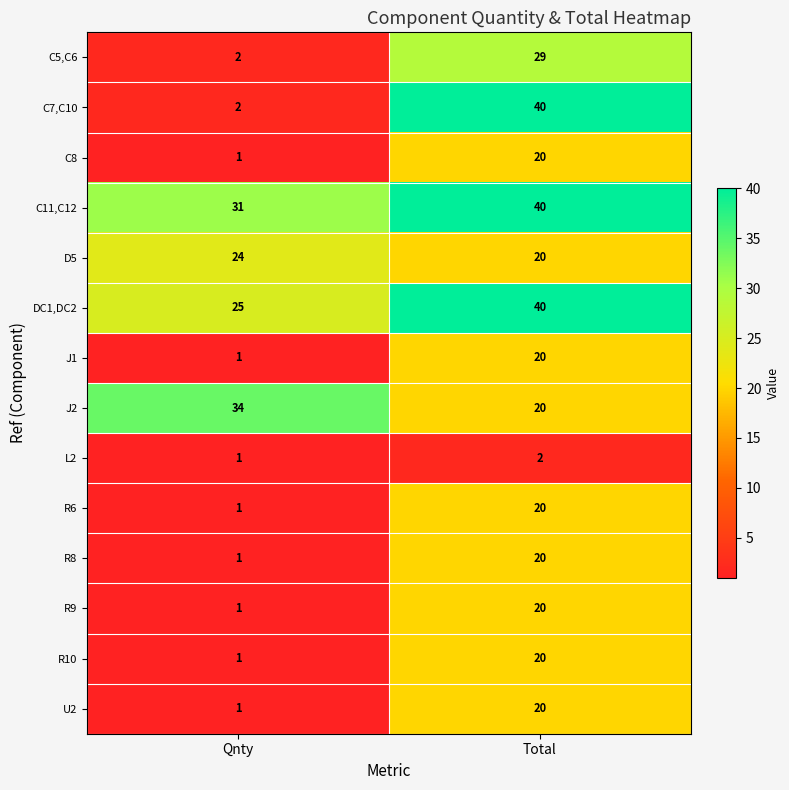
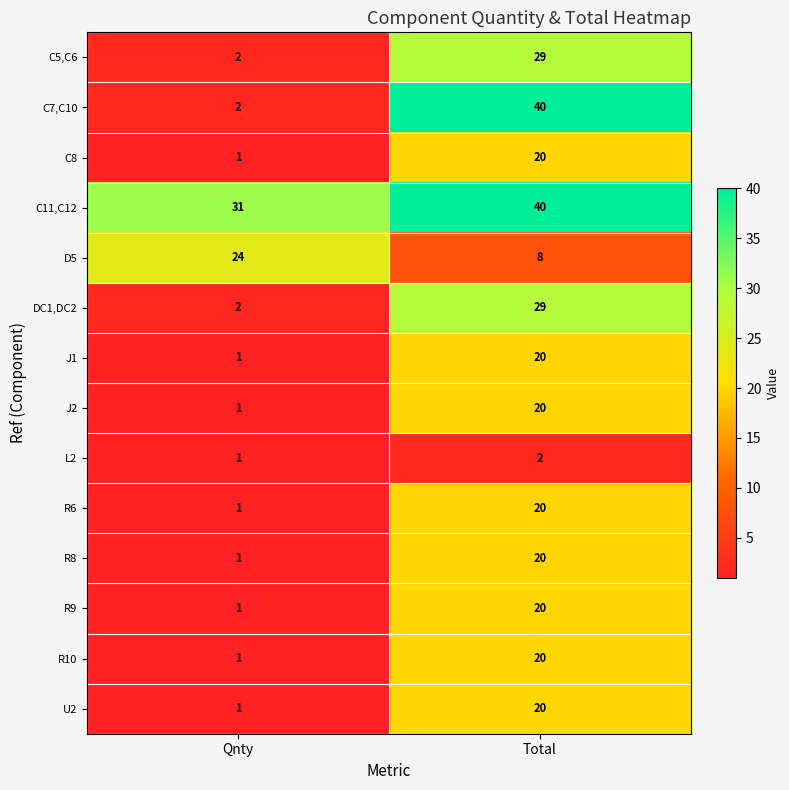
D5, Total: 20 -> 8
DC1,DC2, Qnty: 25 -> 2
DC1,DC2, Total: 40 -> 29
J2, Qnty: 34 -> 1
